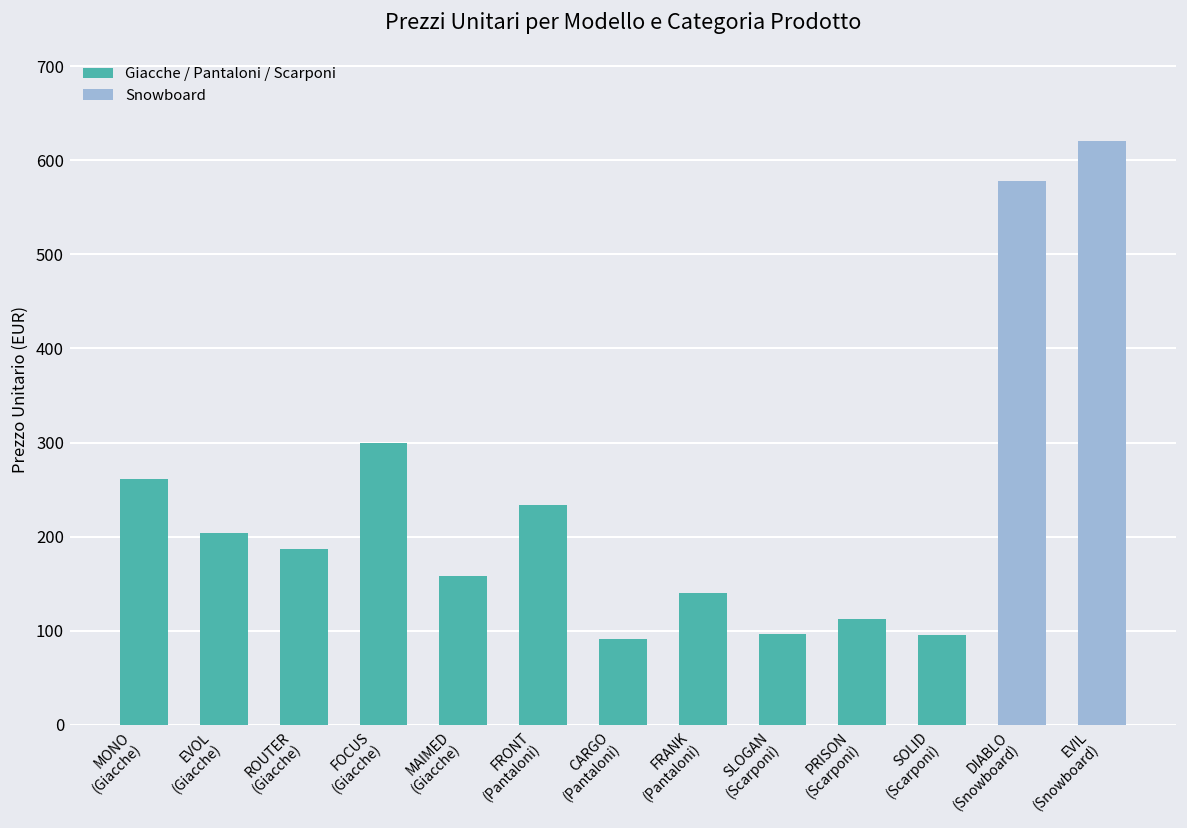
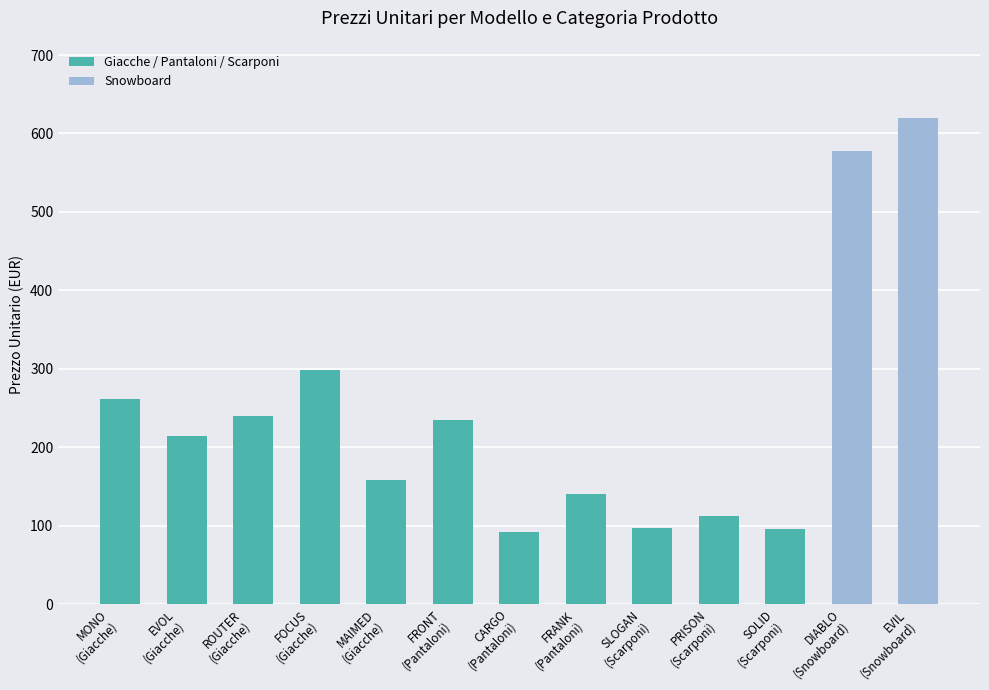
EVOL (Giacche): 200 -> 210
ROUTER (Giacche): 190 -> 240
